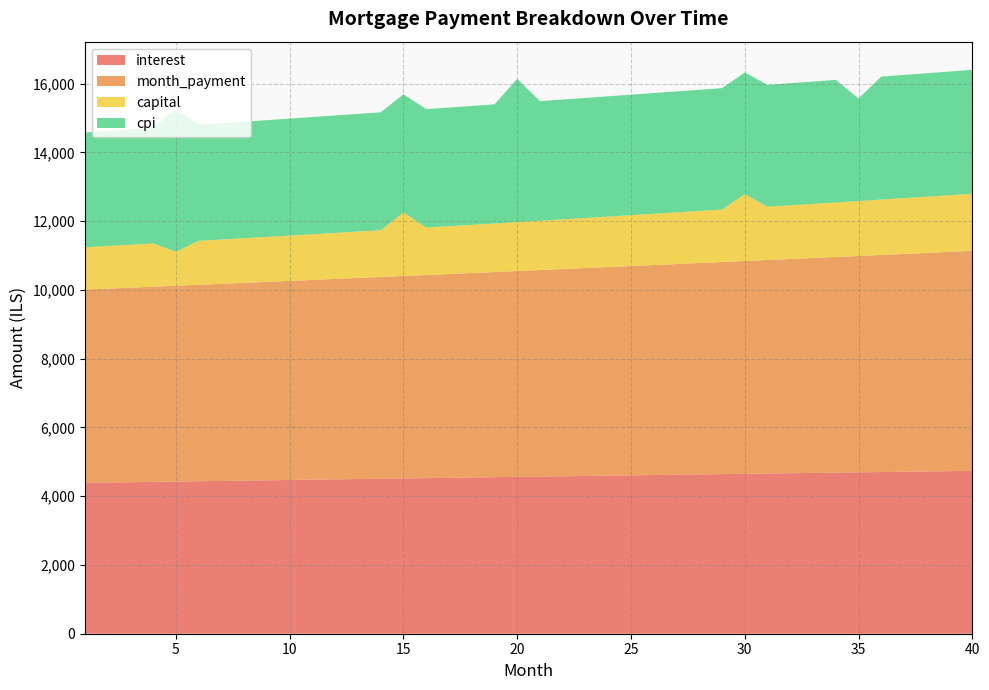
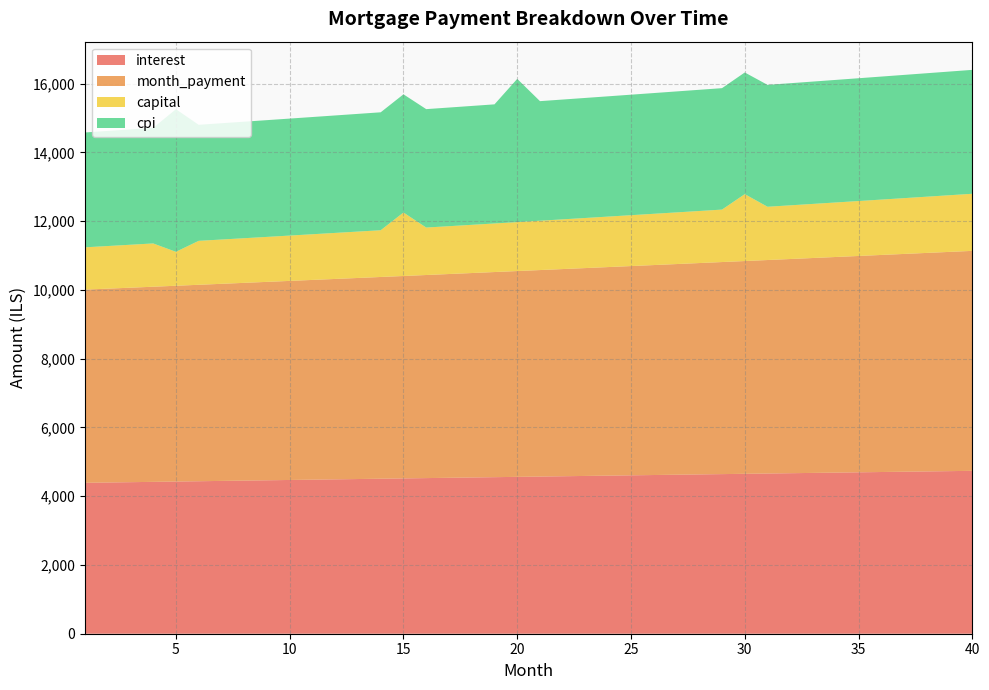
cpi, 35: 3,000 -> 3,600
